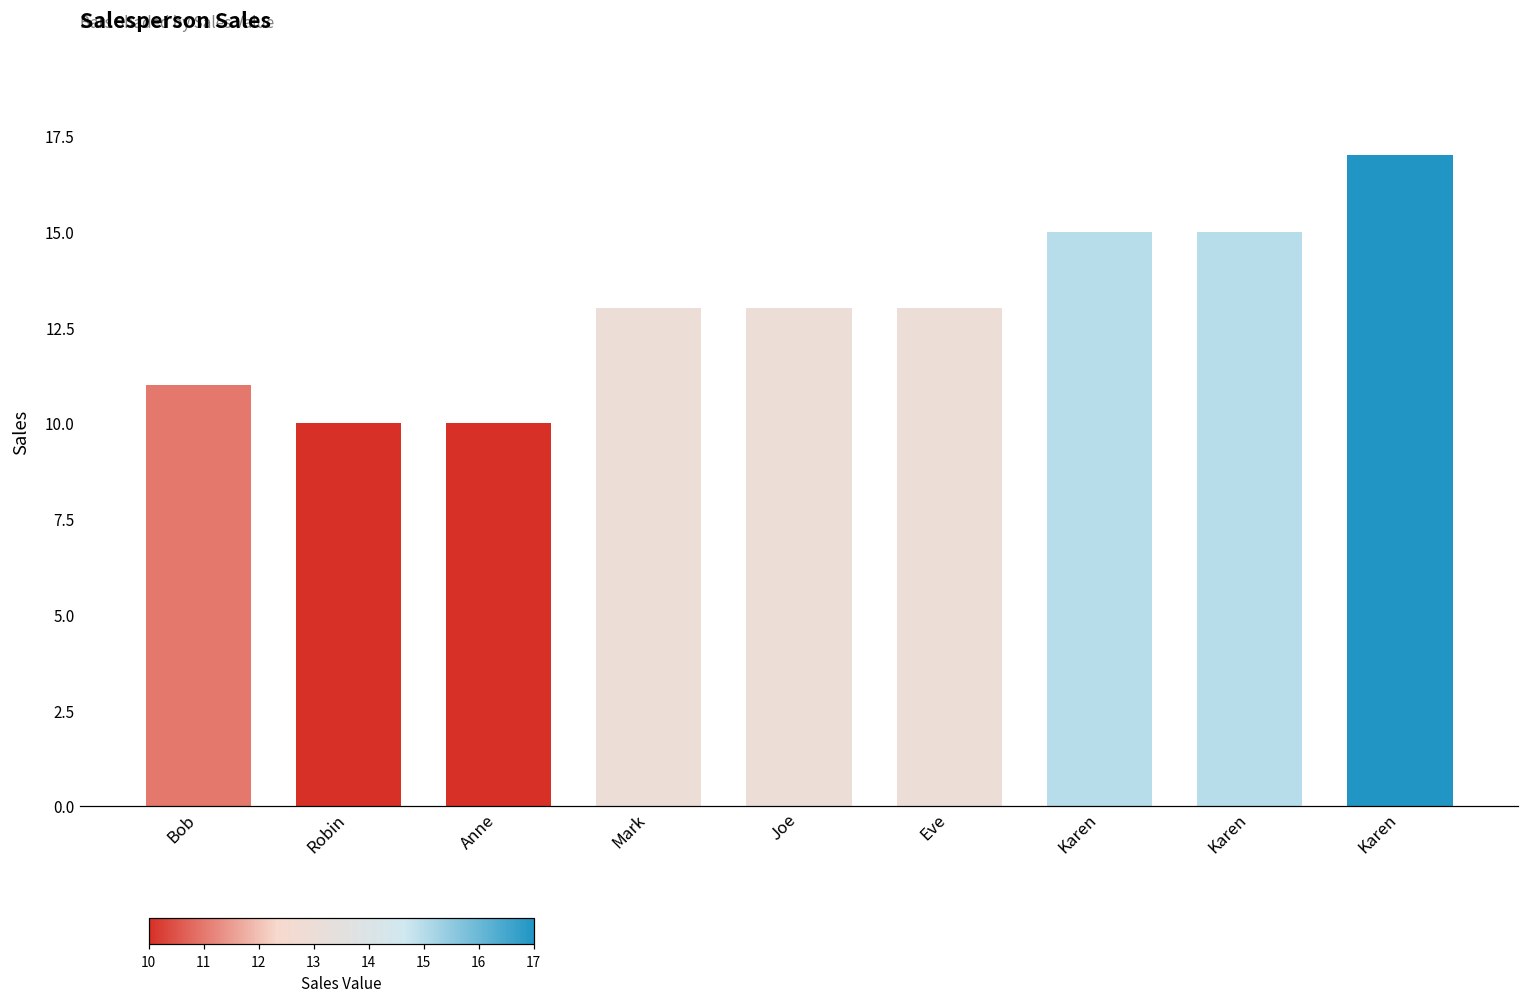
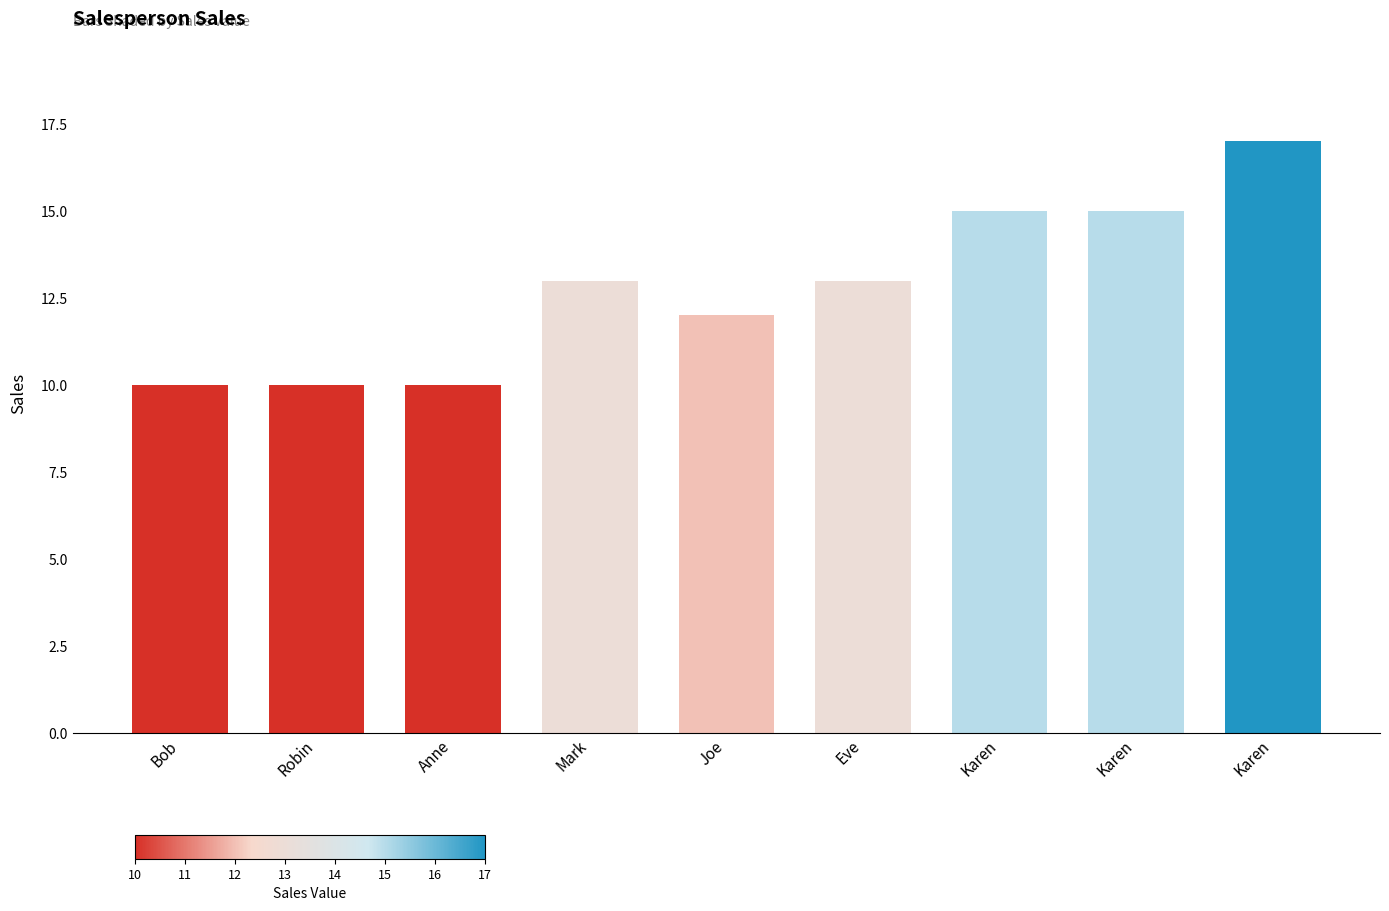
Bob: 11 -> 10
Joe: 13 -> 12
